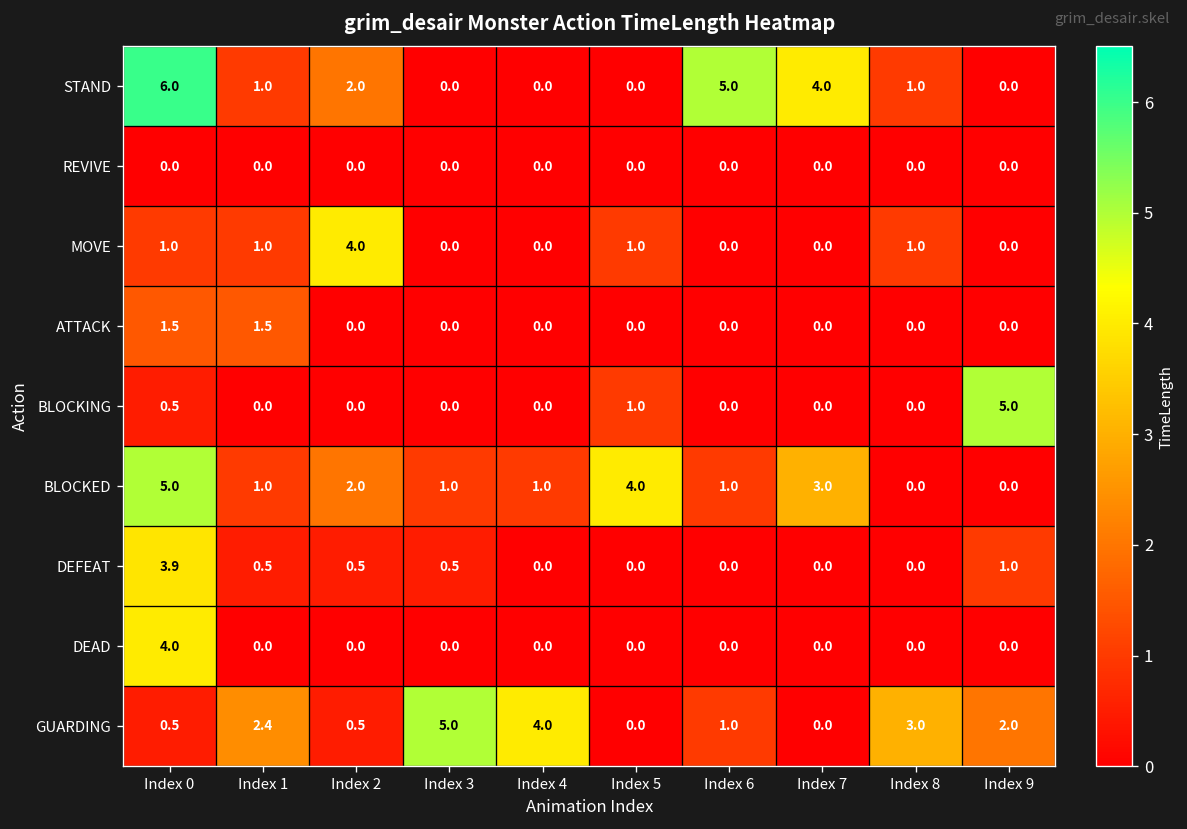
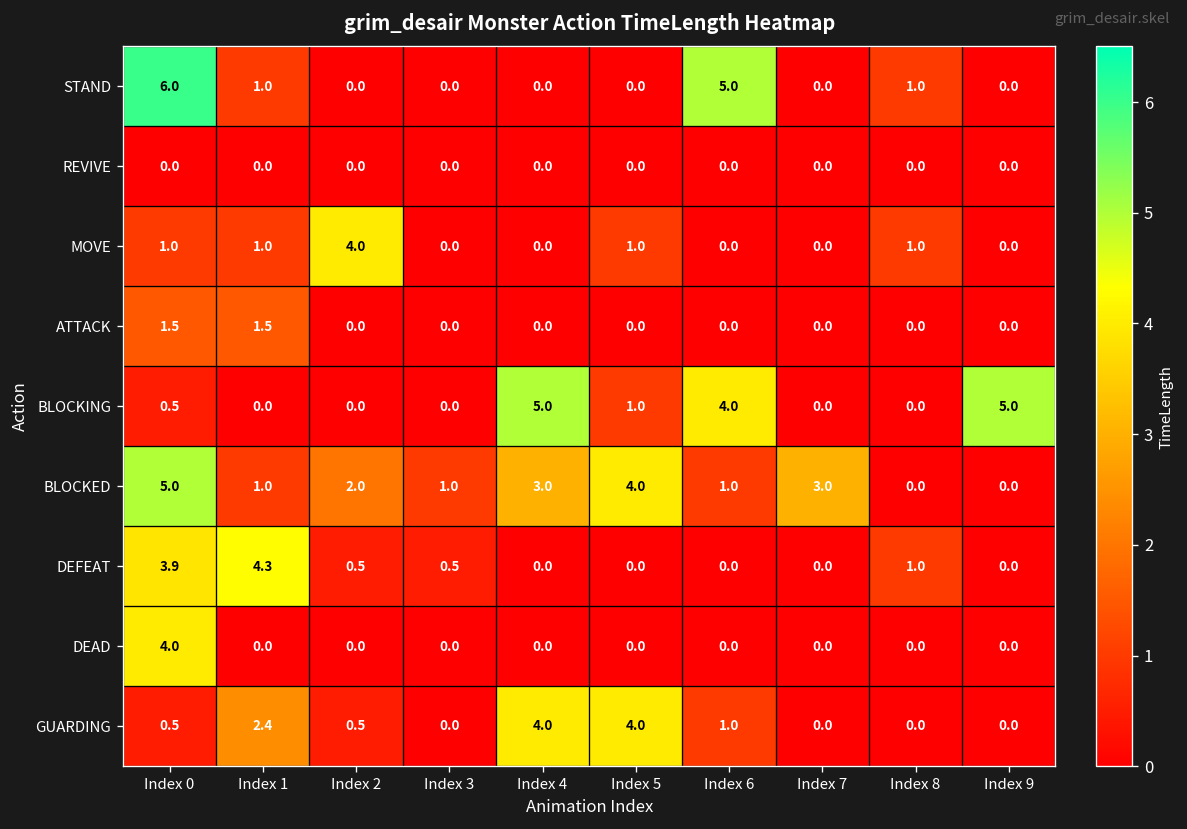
STAND, Index 2: 2.0 -> 0.0
STAND, Index 7: 4.0 -> 0.0
BLOCKING, Index 4: 0.0 -> 5.0
BLOCKING, Index 6: 0.0 -> 4.0
BLOCKED, Index 4: 1.0 -> 3.0
DEFEAT, Index 1: 0.5 -> 4.3
DEFEAT, Index 8: 0.0 -> 1.0
DEFEAT, Index 9: 1.0 -> 0.0
GUARDING, Index 3: 5.0 -> 0.0
GUARDING, Index 5: 0.0 -> 4.0
GUARDING, Index 8: 3.0 -> 0.0
GUARDING, Index 9: 2.0 -> 0.0
